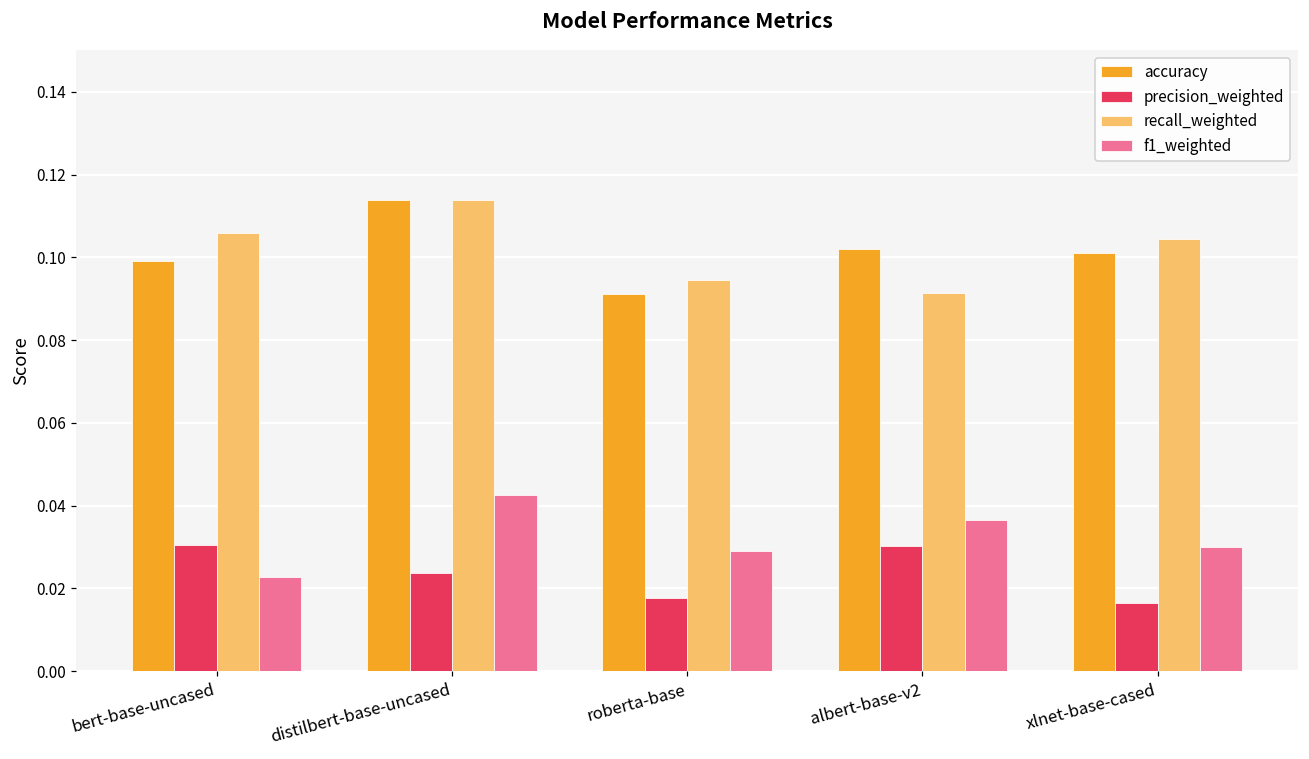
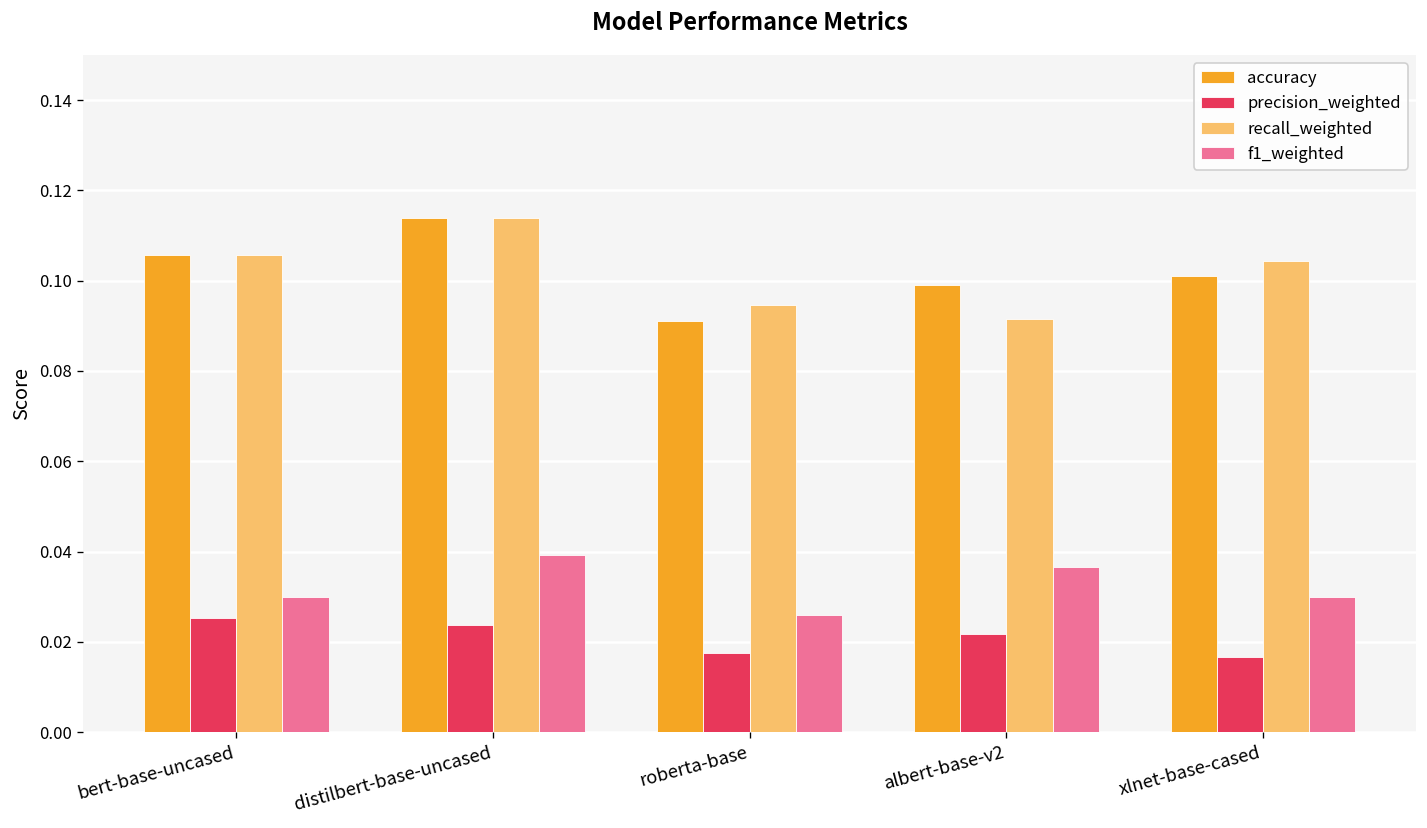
accuracy, bert-base-uncased: 0.099 -> 0.106
precision_weighted, bert-base-uncased: 0.030 -> 0.025
f1_weighted, bert-base-uncased: 0.023 -> 0.030
f1_weighted, distilbert-base-uncased: 0.042 -> 0.039
f1_weighted, roberta-base: 0.029 -> 0.026
accuracy, albert-base-v2: 0.102 -> 0.099
precision_weighted, albert-base-v2: 0.030 -> 0.022
